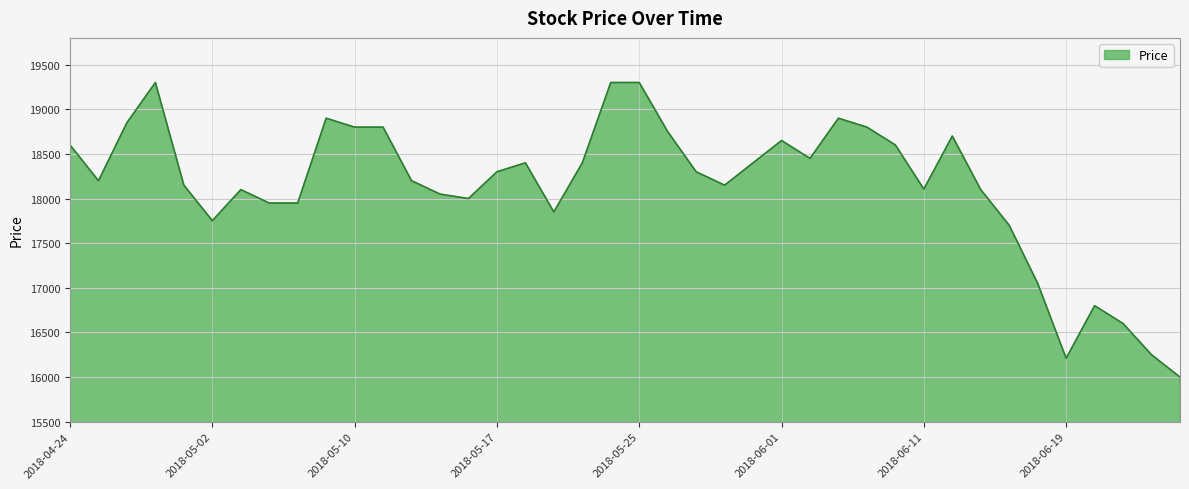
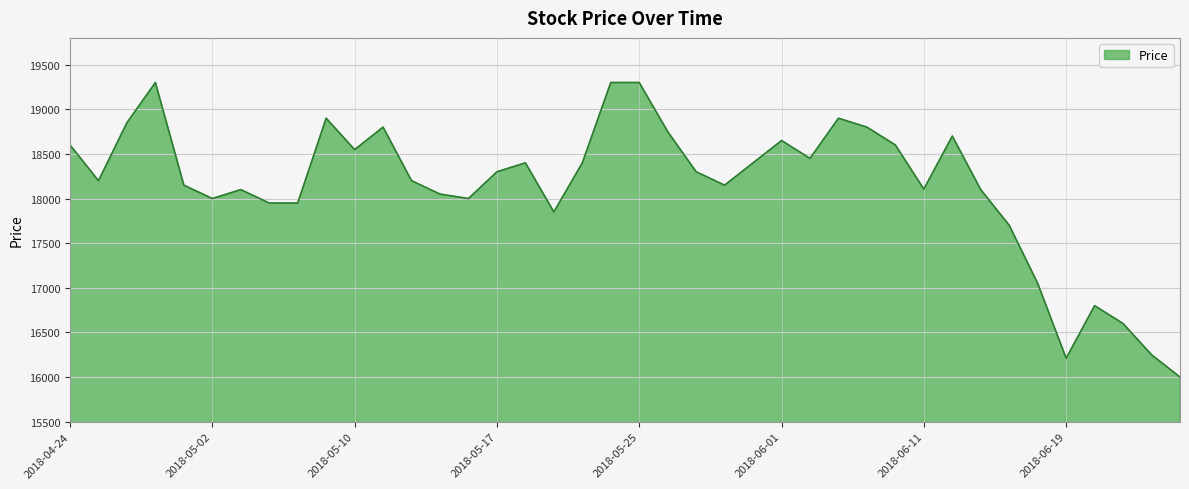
2018-05-02: 17800 -> 18000
2018-05-10: 18800 -> 18500
